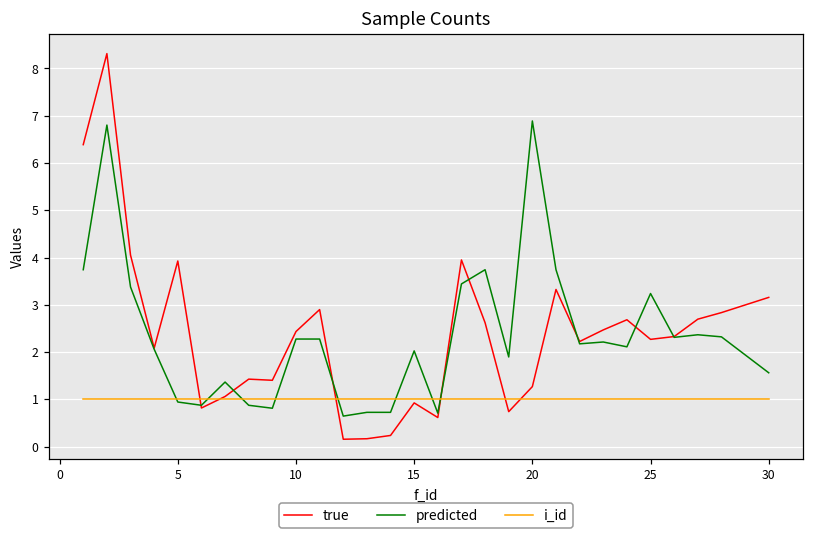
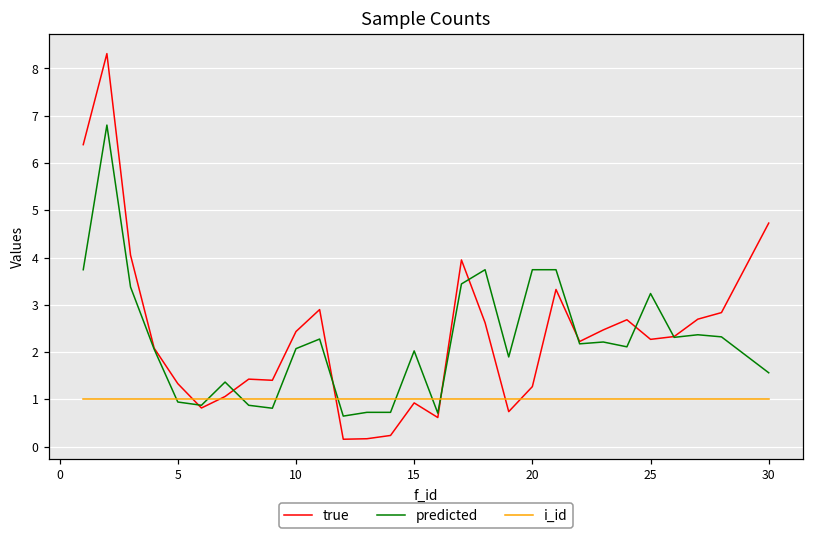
true, 5: 3.9 -> 1.3
predicted, 10: 2.3 -> 2.1
predicted, 20: 6.9 -> 3.7
true, 30: 3.2 -> 4.7
